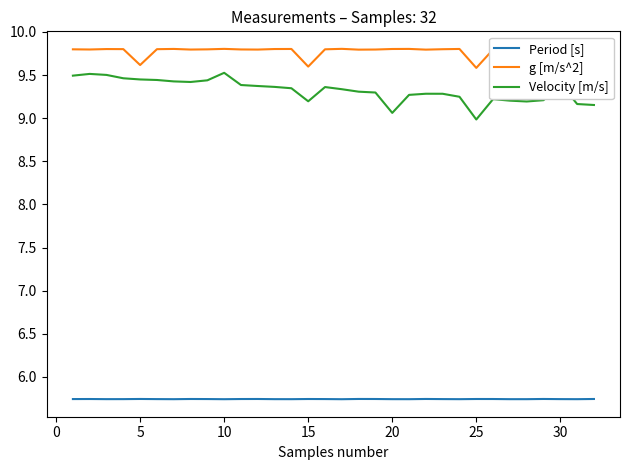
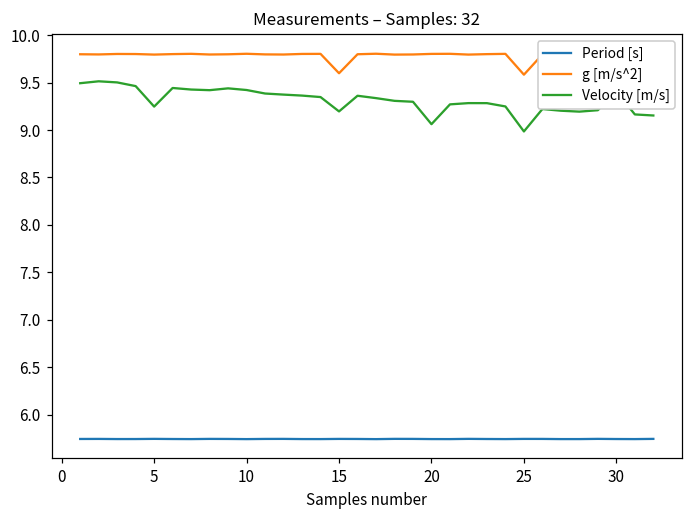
g [m/s^2], 5: 9.6 -> 9.8
Velocity [m/s], 5: 9.4 -> 9.2
Velocity [m/s], 10: 9.5 -> 9.4
